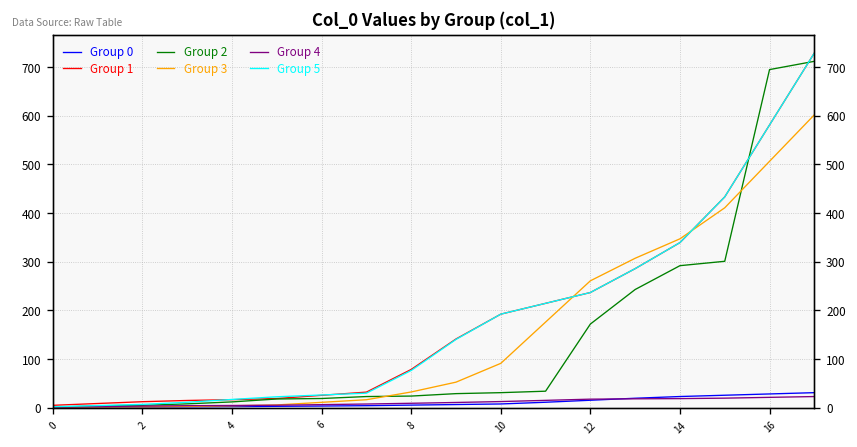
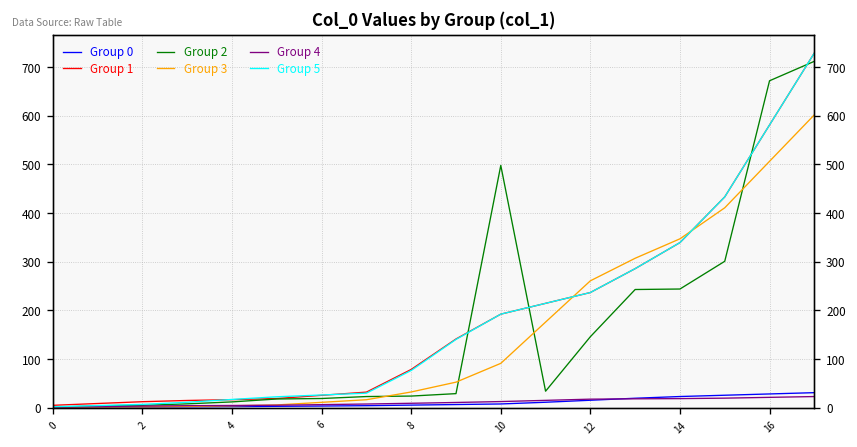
Group 2, 10: 30 -> 500
Group 2, 12: 170 -> 150
Group 2, 14: 290 -> 240
Group 2, 16: 700 -> 670
